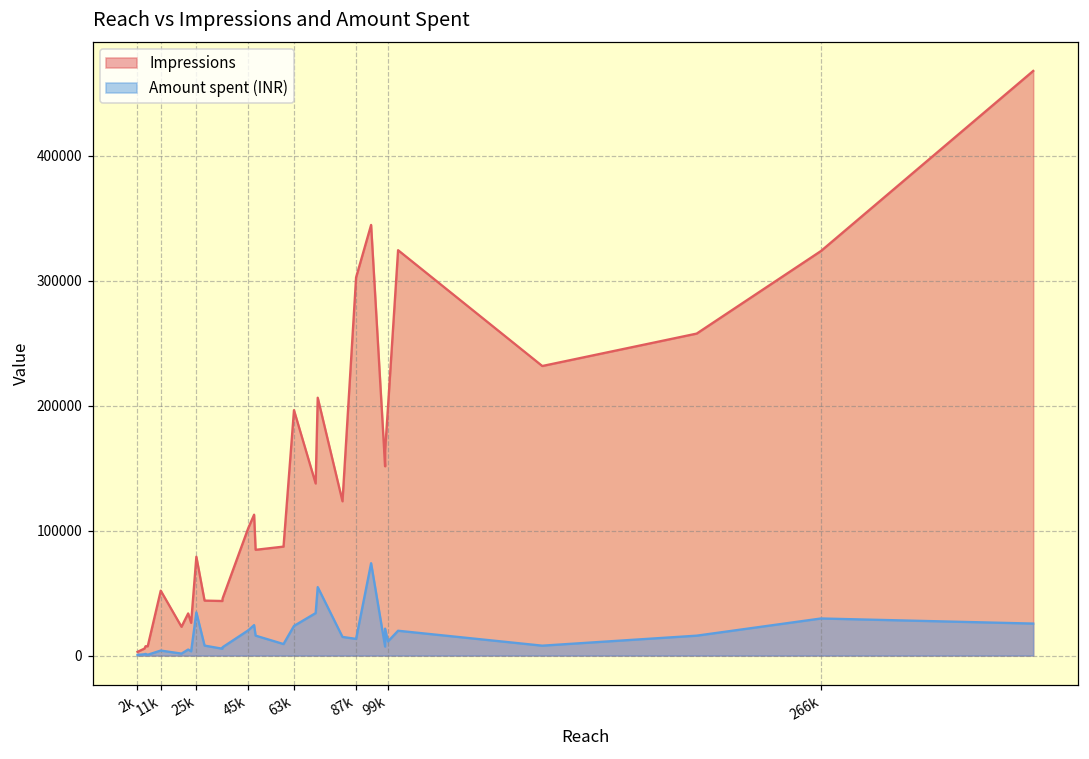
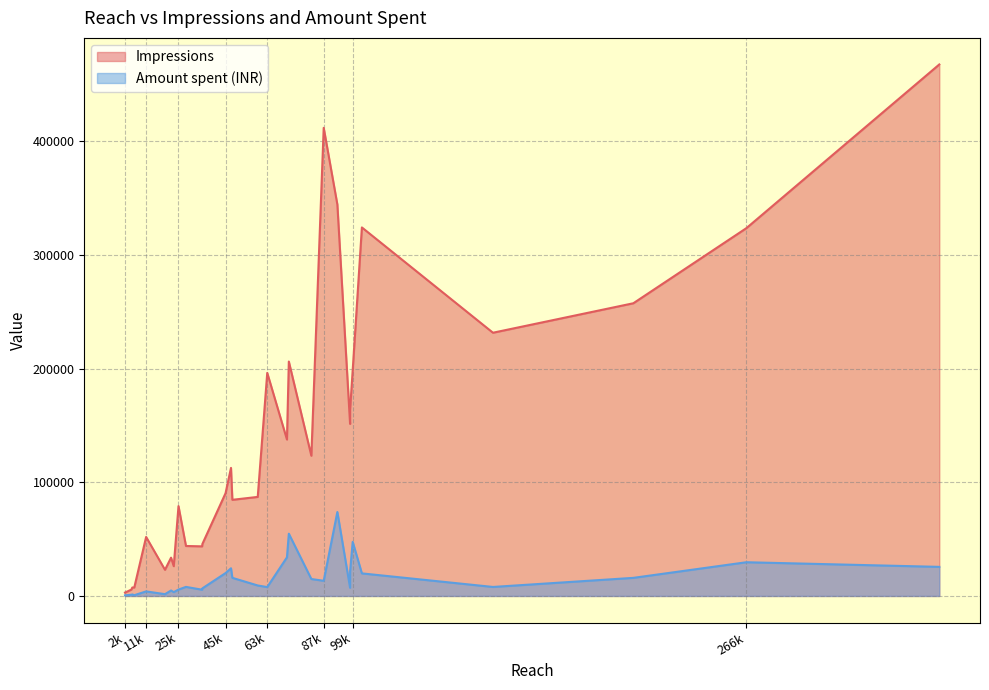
Amount spent (INR), 25k: 35000 -> 6000
Impressions, 45k: 102000 -> 90000
Amount spent (INR), 63k: 24000 -> 8000
Impressions, 87k: 302000 -> 412000
Amount spent (INR), 99k: 11000 -> 48000
